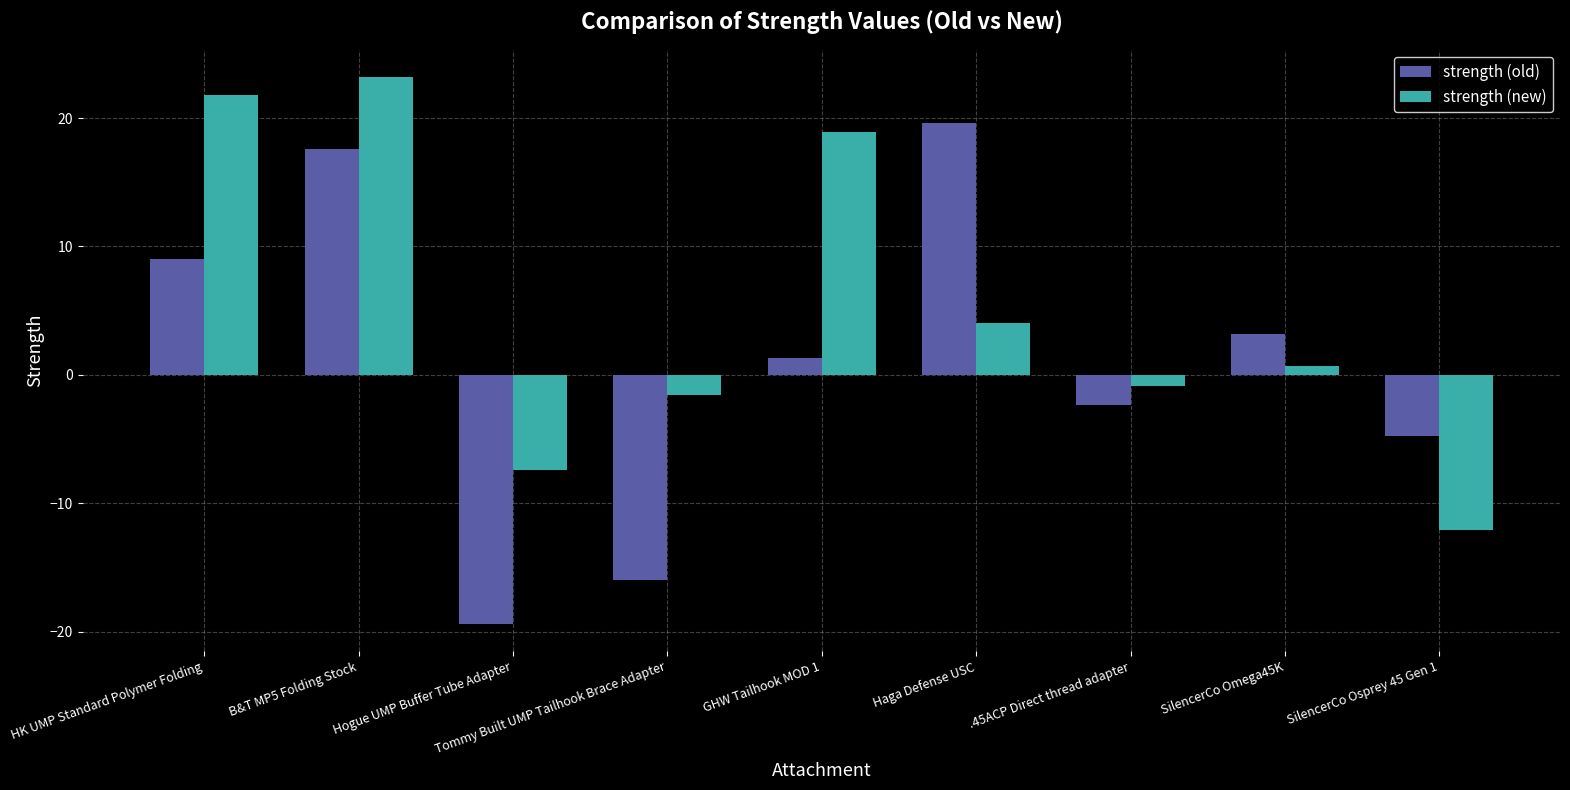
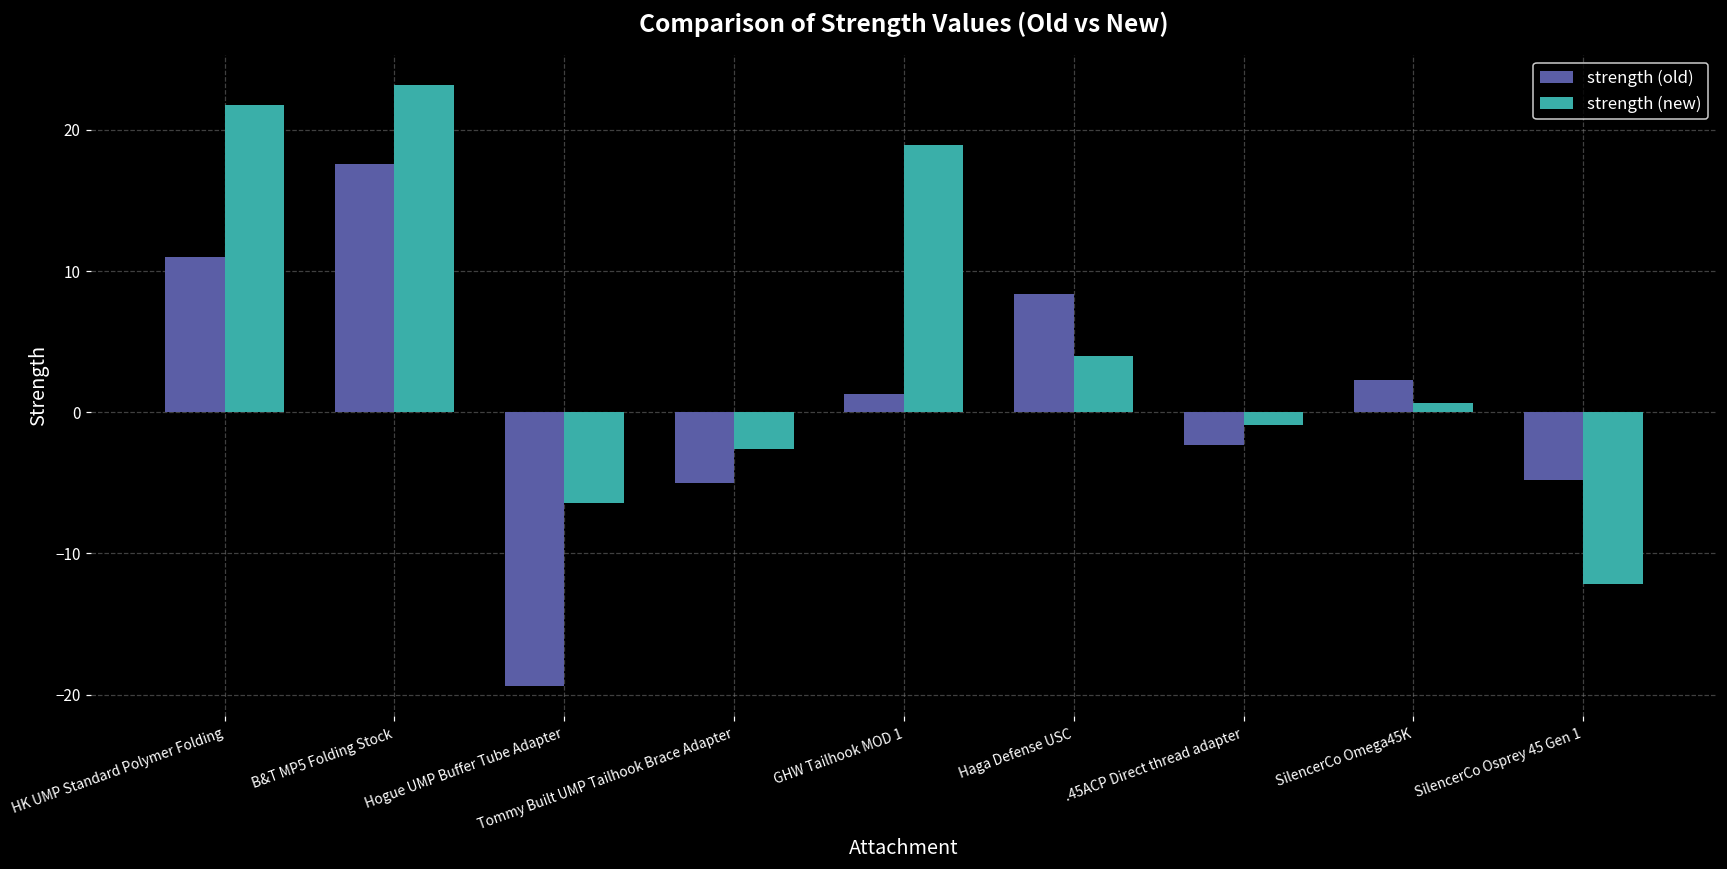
strength (old), HK UMP Standard Polymer Folding: 9 -> 11
strength (new), Hogue UMP Buffer Tube Adapter: -7.4 -> -6.4
strength (old), Tommy Built UMP Tailhook Brace Adapter: -16 -> -5
strength (new), Tommy Built UMP Tailhook Brace Adapter: -1.6 -> -2.6
strength (old), Haga Defense USC: 19.6 -> 8.4
strength (old), SilencerCo Omega45K: 3.2 -> 2.3
